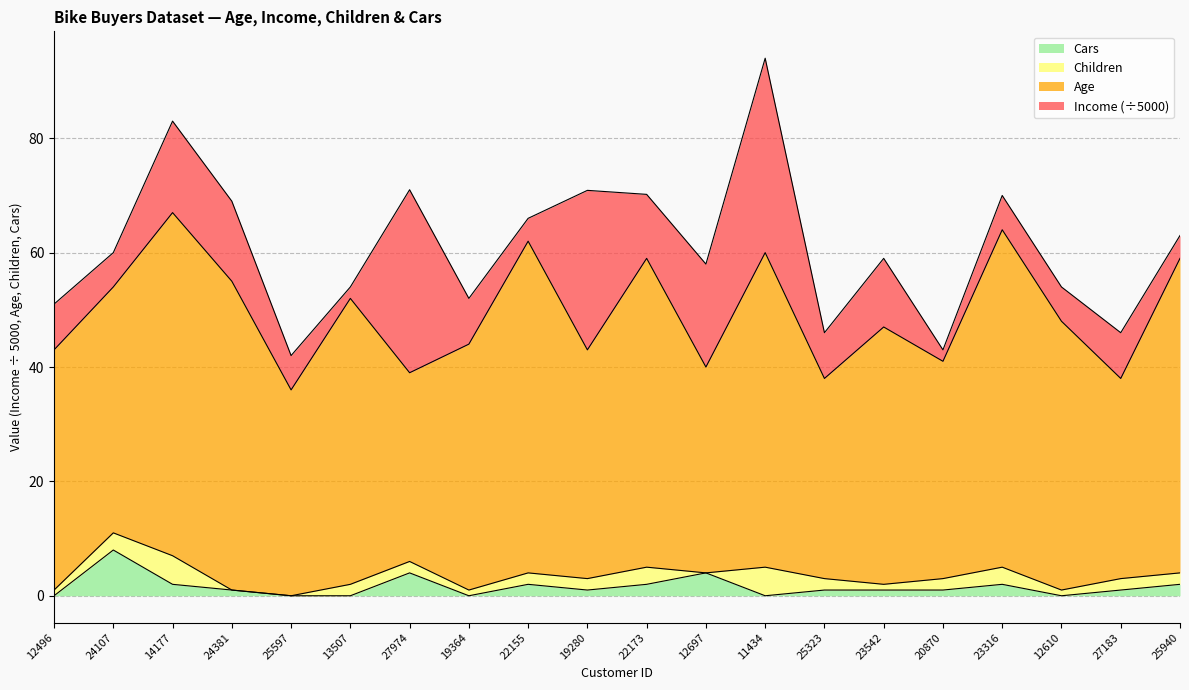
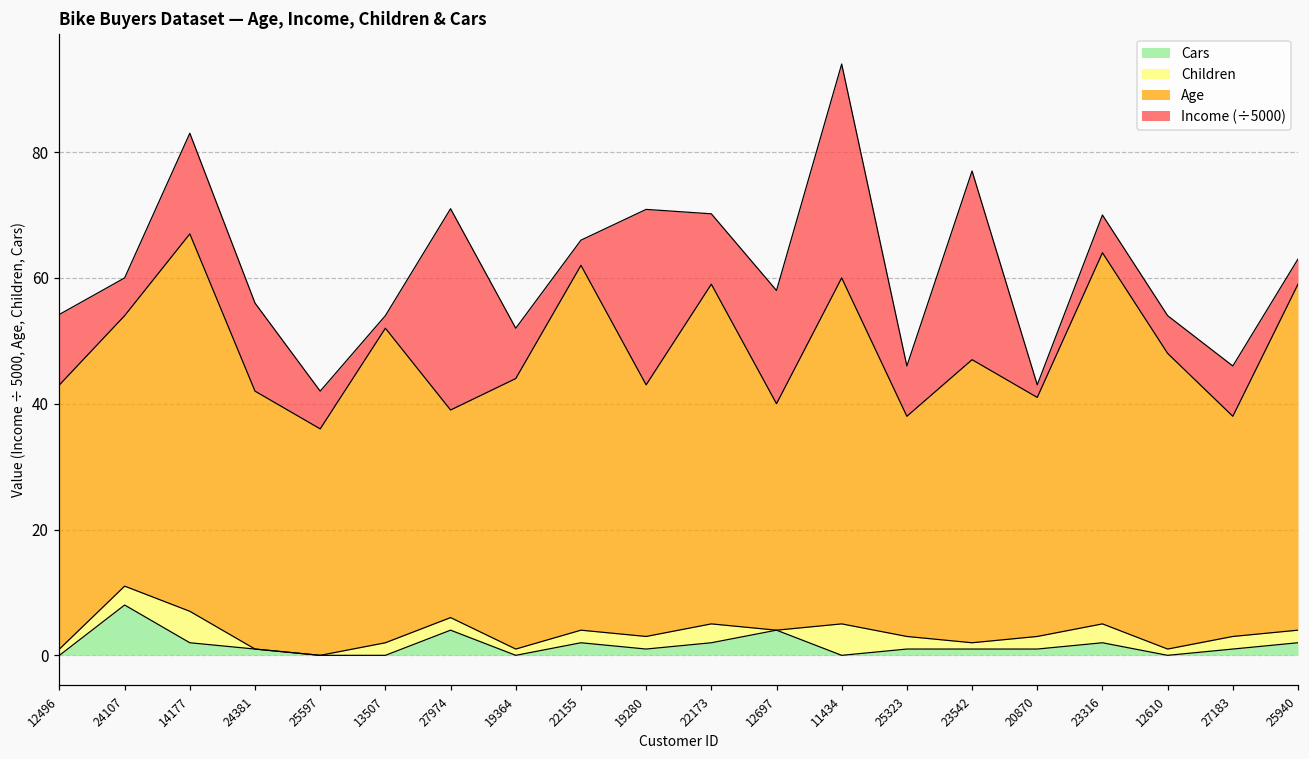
Income (÷5000), 12496: 8 -> 11
Age, 24381: 54 -> 41
Income (÷5000), 23542: 12 -> 30
